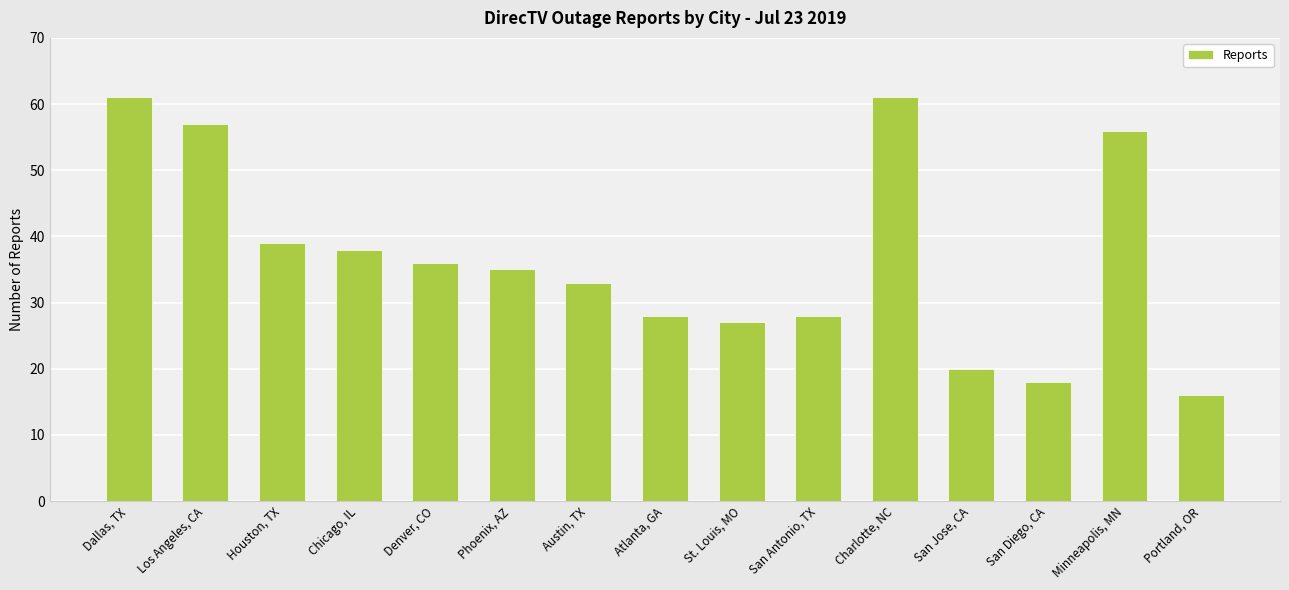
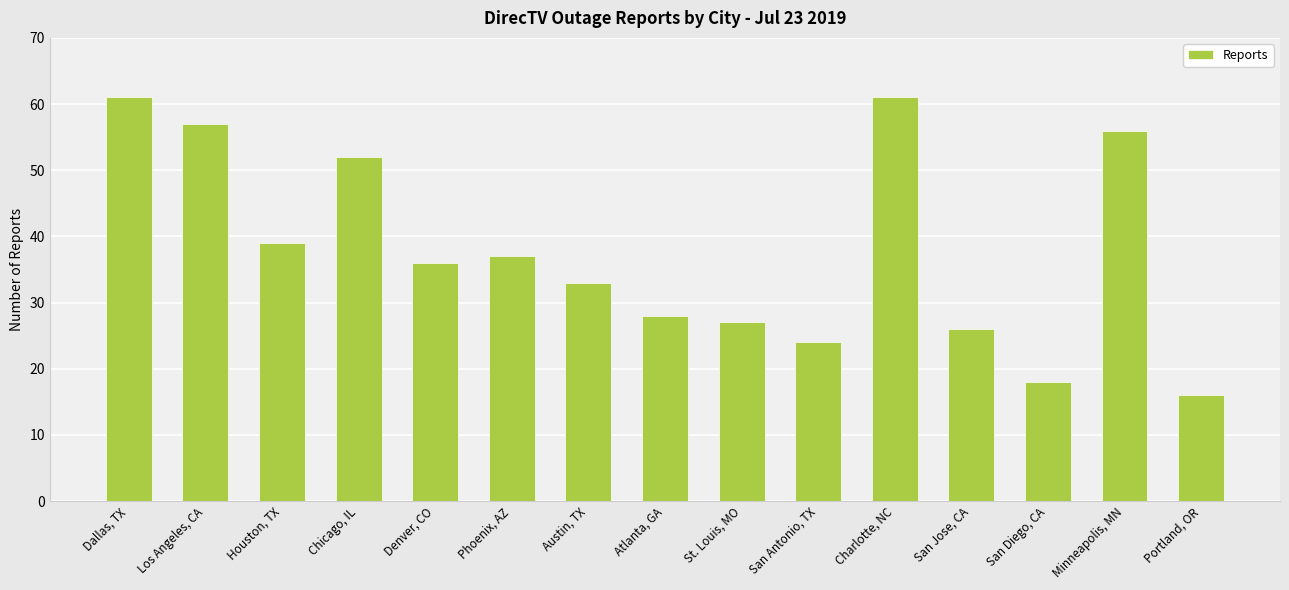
Chicago, IL: 38 -> 52
Phoenix, AZ: 35 -> 37
San Antonio, TX: 28 -> 24
San Jose, CA: 20 -> 26
